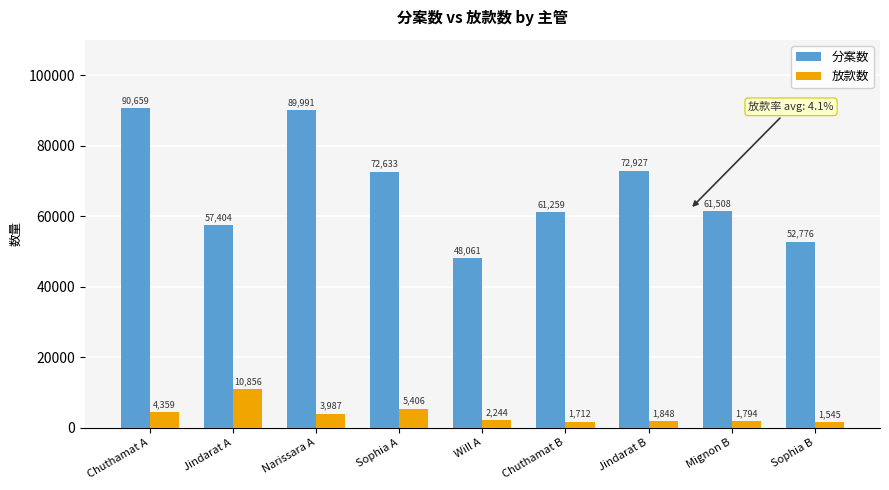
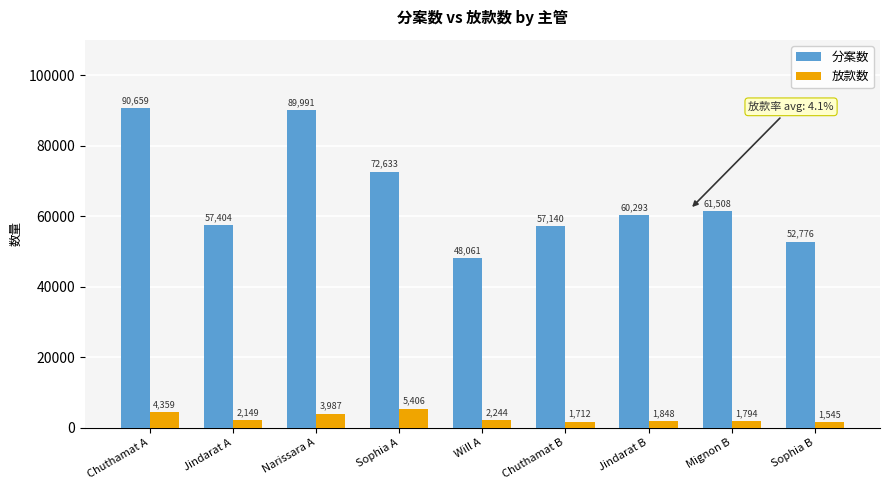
放款数, Jindarat A: 10,856 -> 2,149
分案数, Chuthamat B: 61,259 -> 57,140
分案数, Jindarat B: 72,927 -> 60,293
